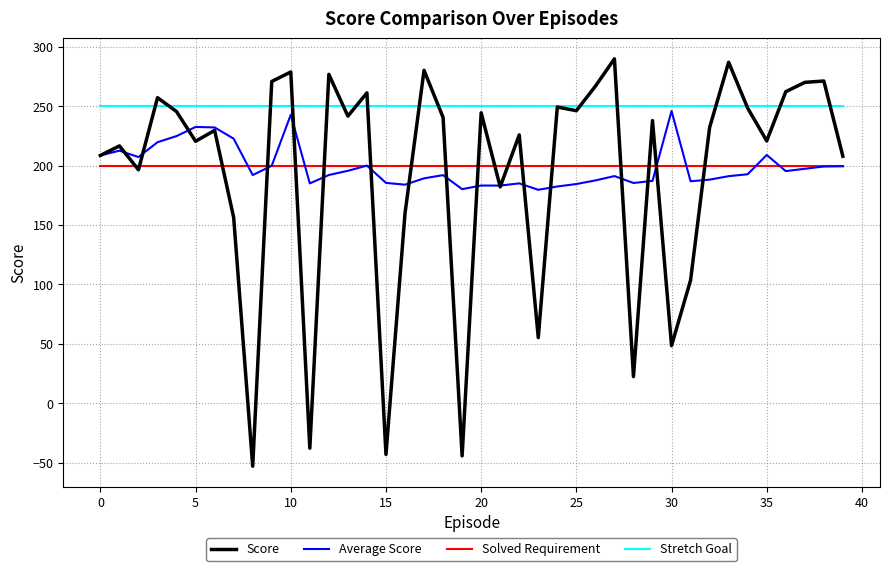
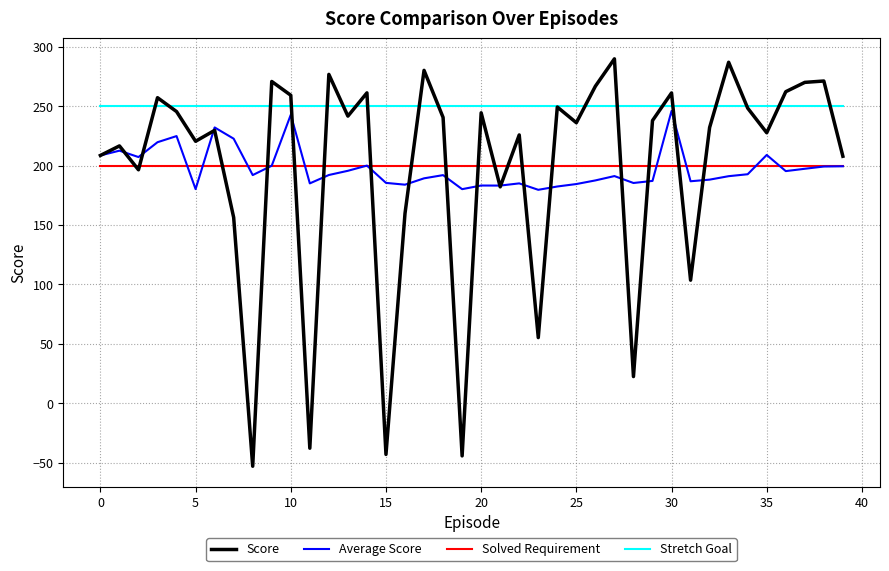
Average Score, 5: 233 -> 180
Score, 10: 279 -> 259
Score, 25: 246 -> 236
Score, 30: 48 -> 261
Score, 35: 221 -> 228
